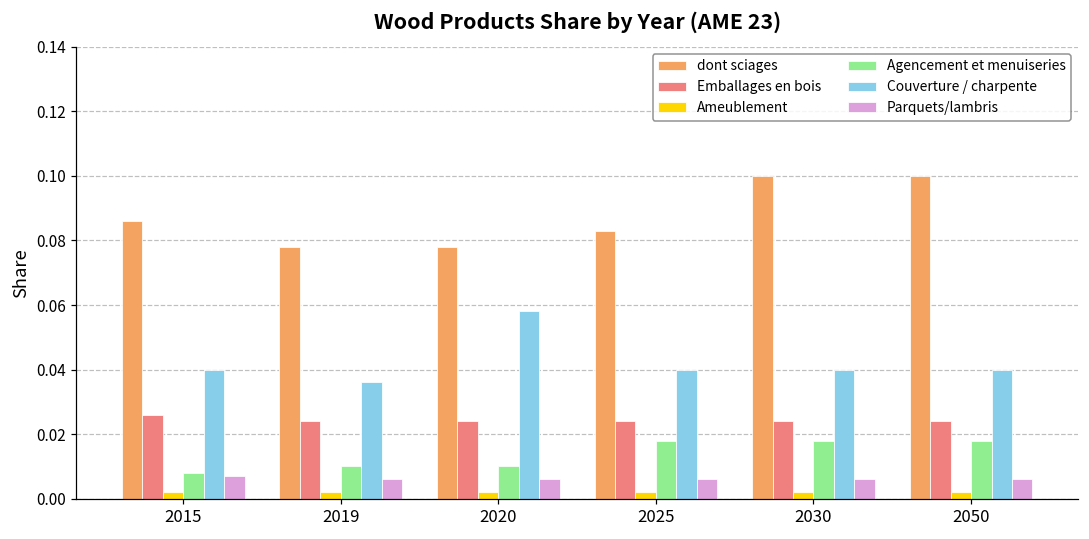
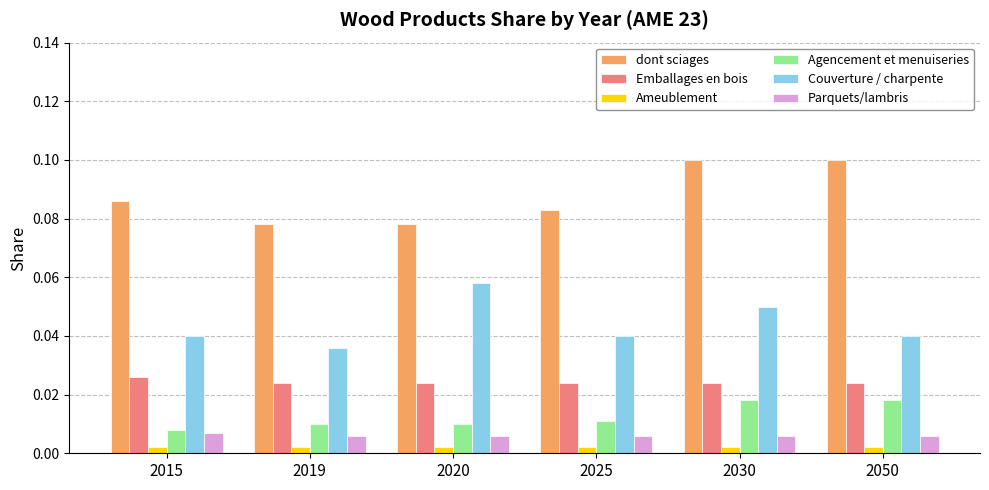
Agencement et menuiseries, 2025: 0.018 -> 0.011
Couverture / charpente, 2030: 0.04 -> 0.05
